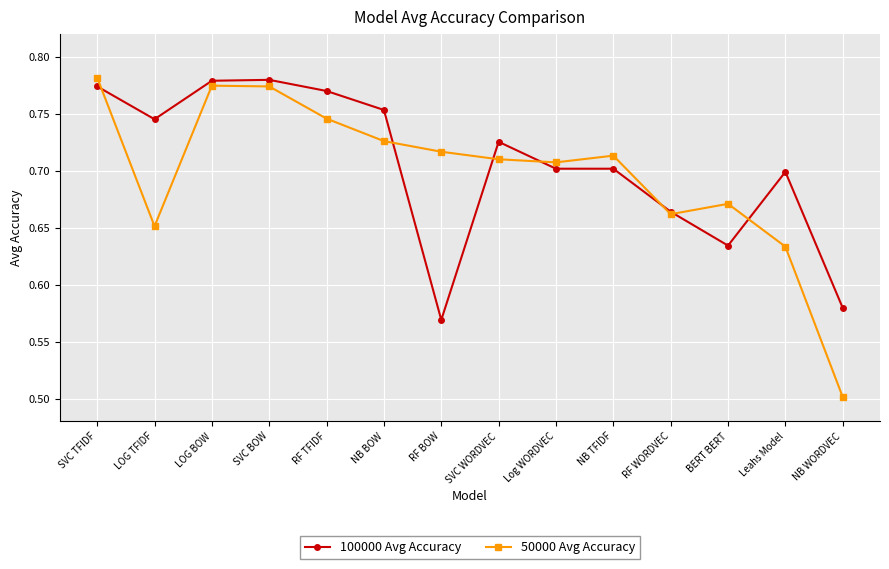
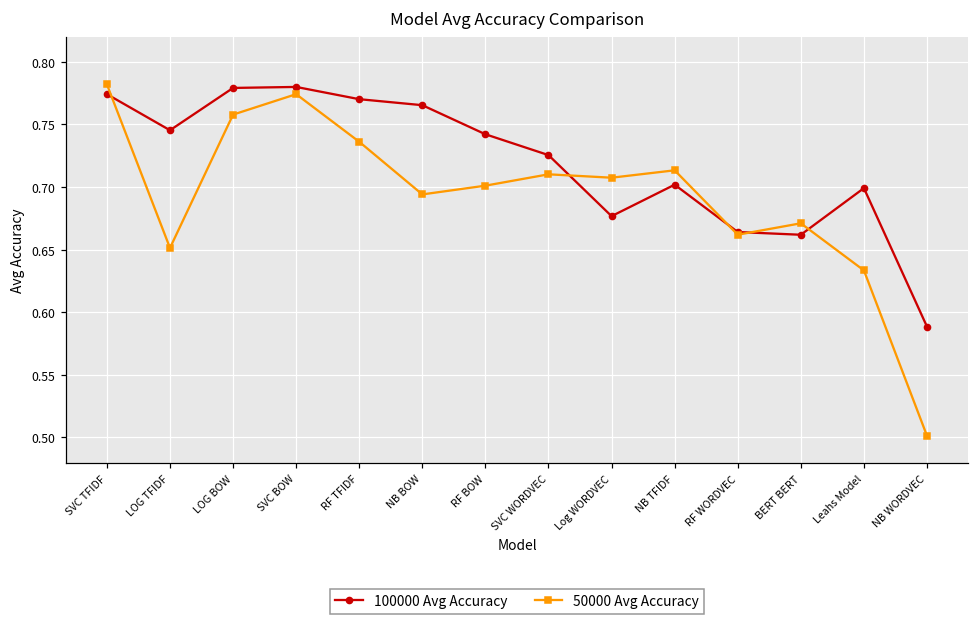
50000 Avg Accuracy, LOG BOW: 0.775 -> 0.758
50000 Avg Accuracy, RF TFIDF: 0.746 -> 0.736
100000 Avg Accuracy, NB BOW: 0.753 -> 0.765
50000 Avg Accuracy, NB BOW: 0.726 -> 0.694
100000 Avg Accuracy, RF BOW: 0.569 -> 0.742
50000 Avg Accuracy, RF BOW: 0.717 -> 0.701
100000 Avg Accuracy, Log WORDVEC: 0.702 -> 0.677
100000 Avg Accuracy, BERT BERT: 0.634 -> 0.662
100000 Avg Accuracy, NB WORDVEC: 0.580 -> 0.588
